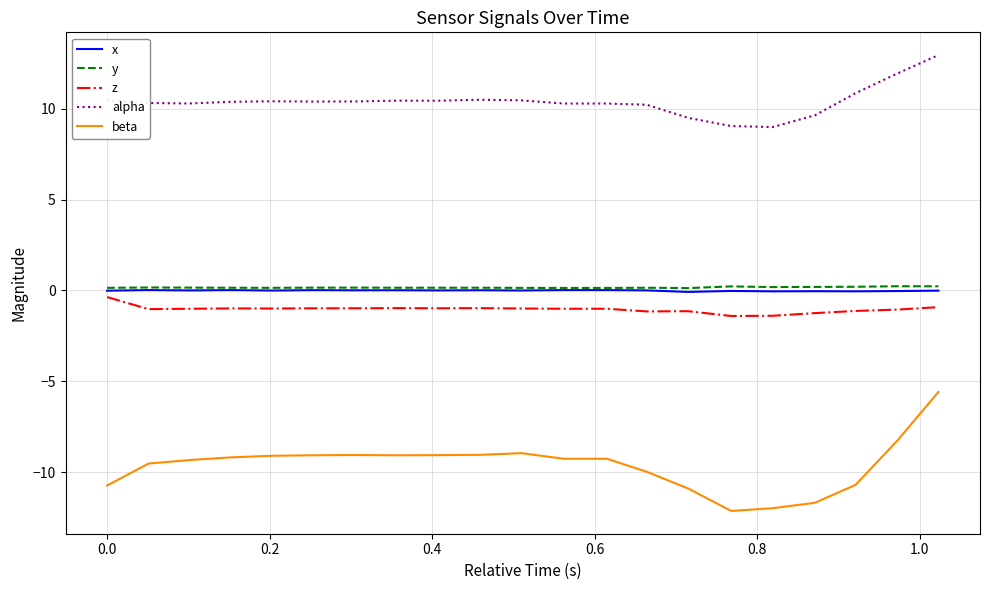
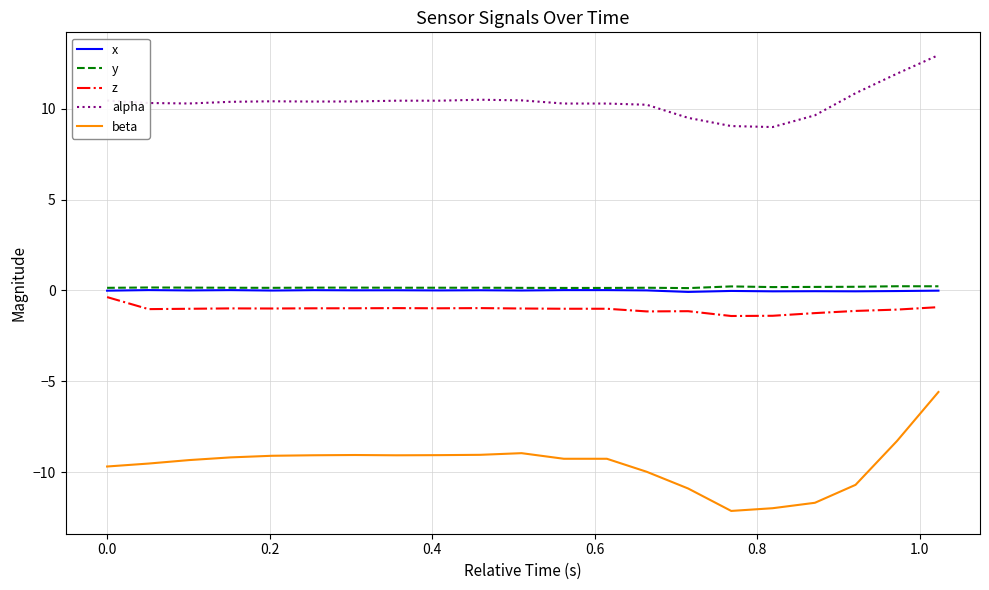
beta, 0.0: -10.7 -> -9.7
